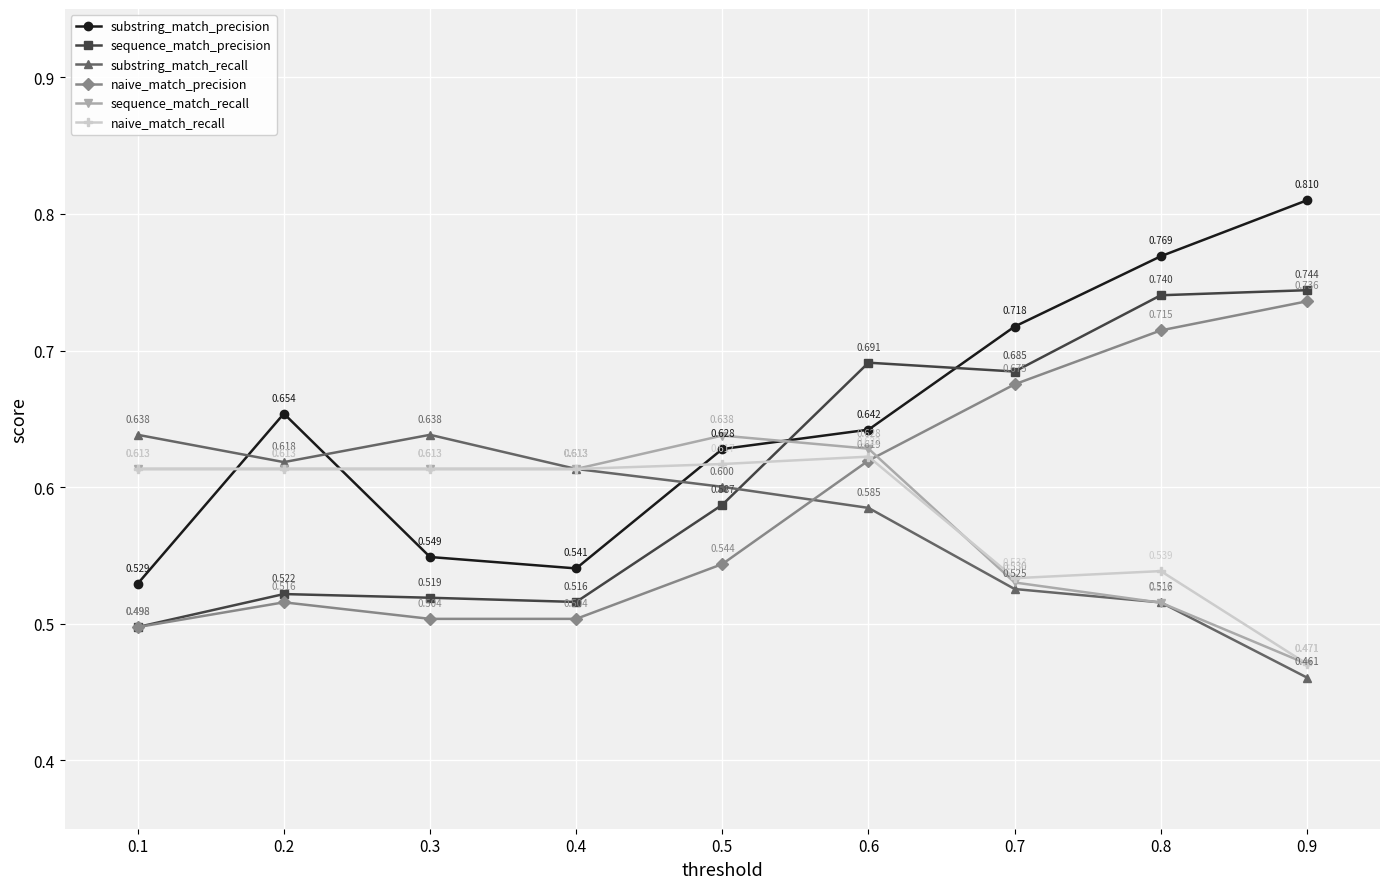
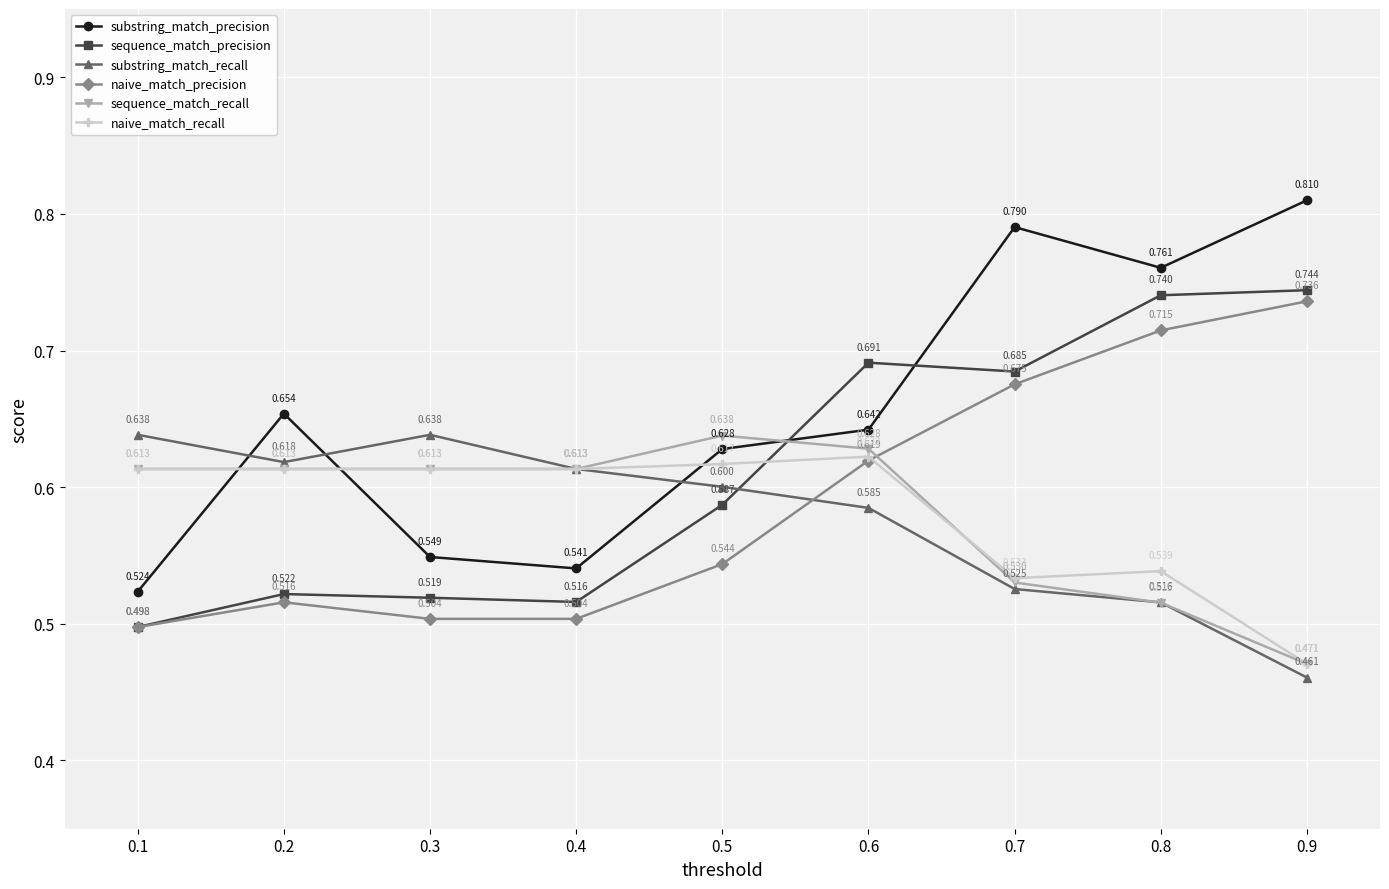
substring_match_precision, 0.1: 0.529 -> 0.524
substring_match_precision, 0.7: 0.718 -> 0.790
substring_match_precision, 0.8: 0.769 -> 0.761
